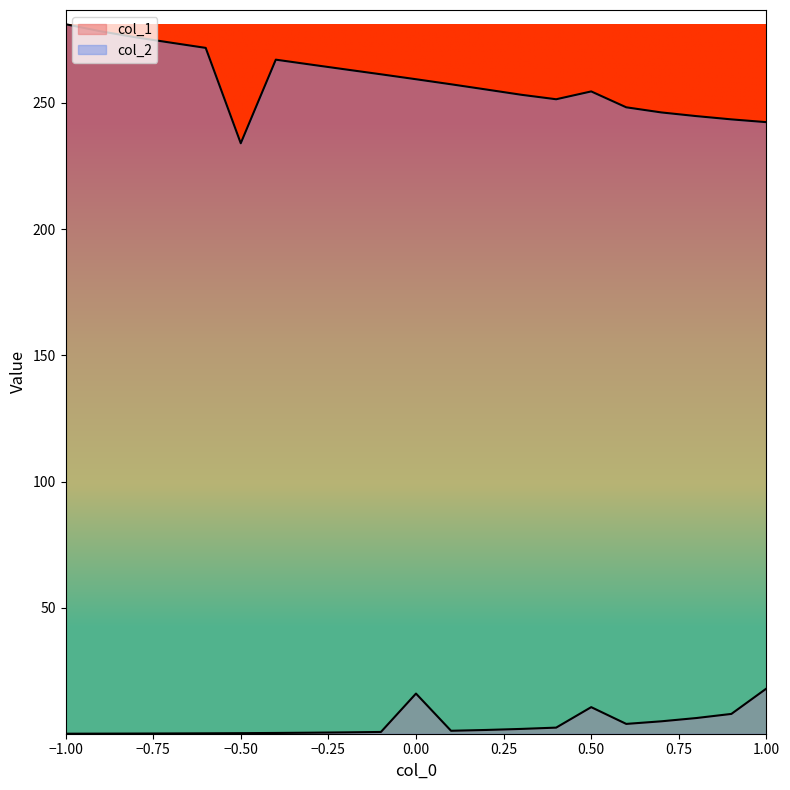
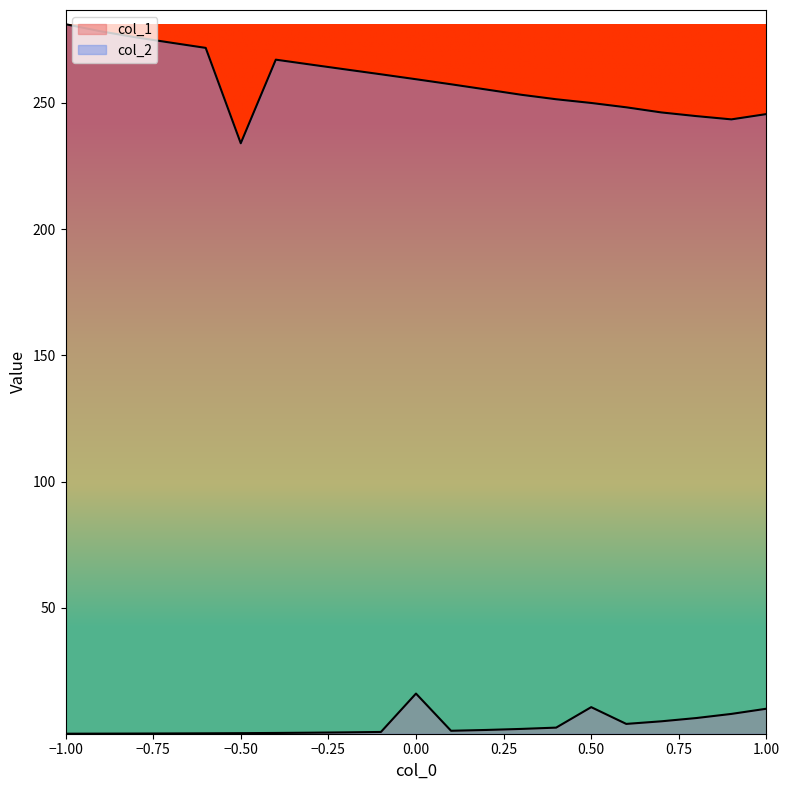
col_2, 0.50: 255 -> 250
col_1, 1.00: 18 -> 10
col_2, 1.00: 242 -> 246
